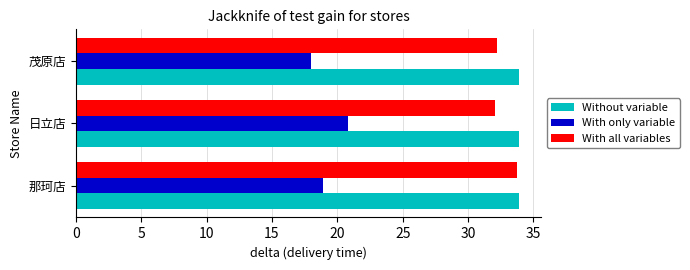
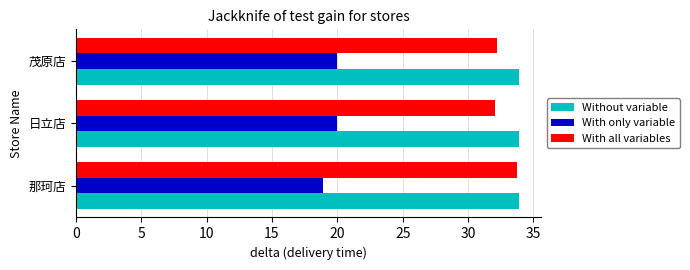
With only variable, 茂原店: 18.0 -> 20.0
With only variable, 日立店: 20.8 -> 20.0
